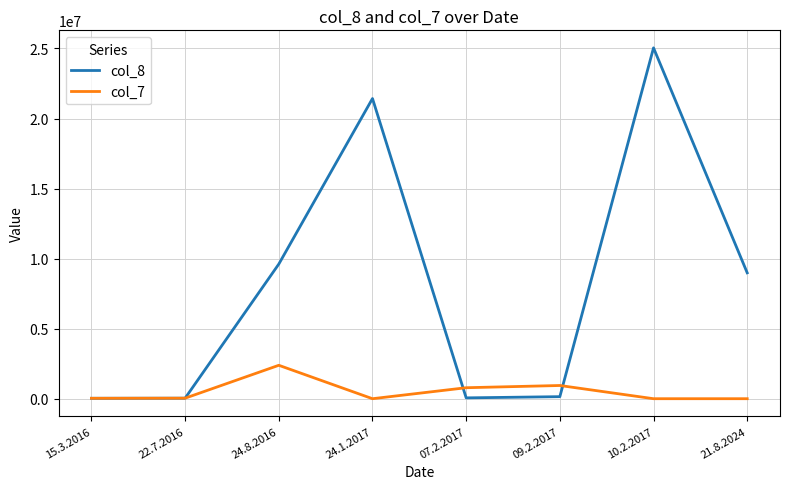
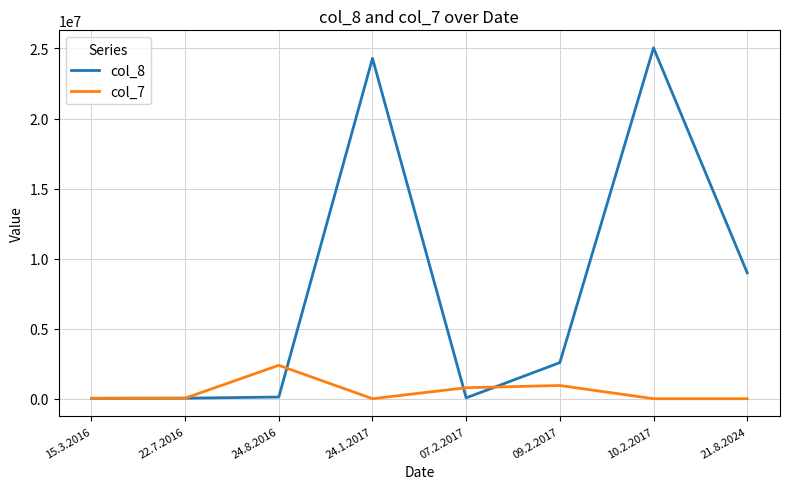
col_8, 24.8.2016: 9600000 -> 100000
col_8, 24.1.2017: 21400000 -> 24300000
col_8, 09.2.2017: 100000 -> 2600000
